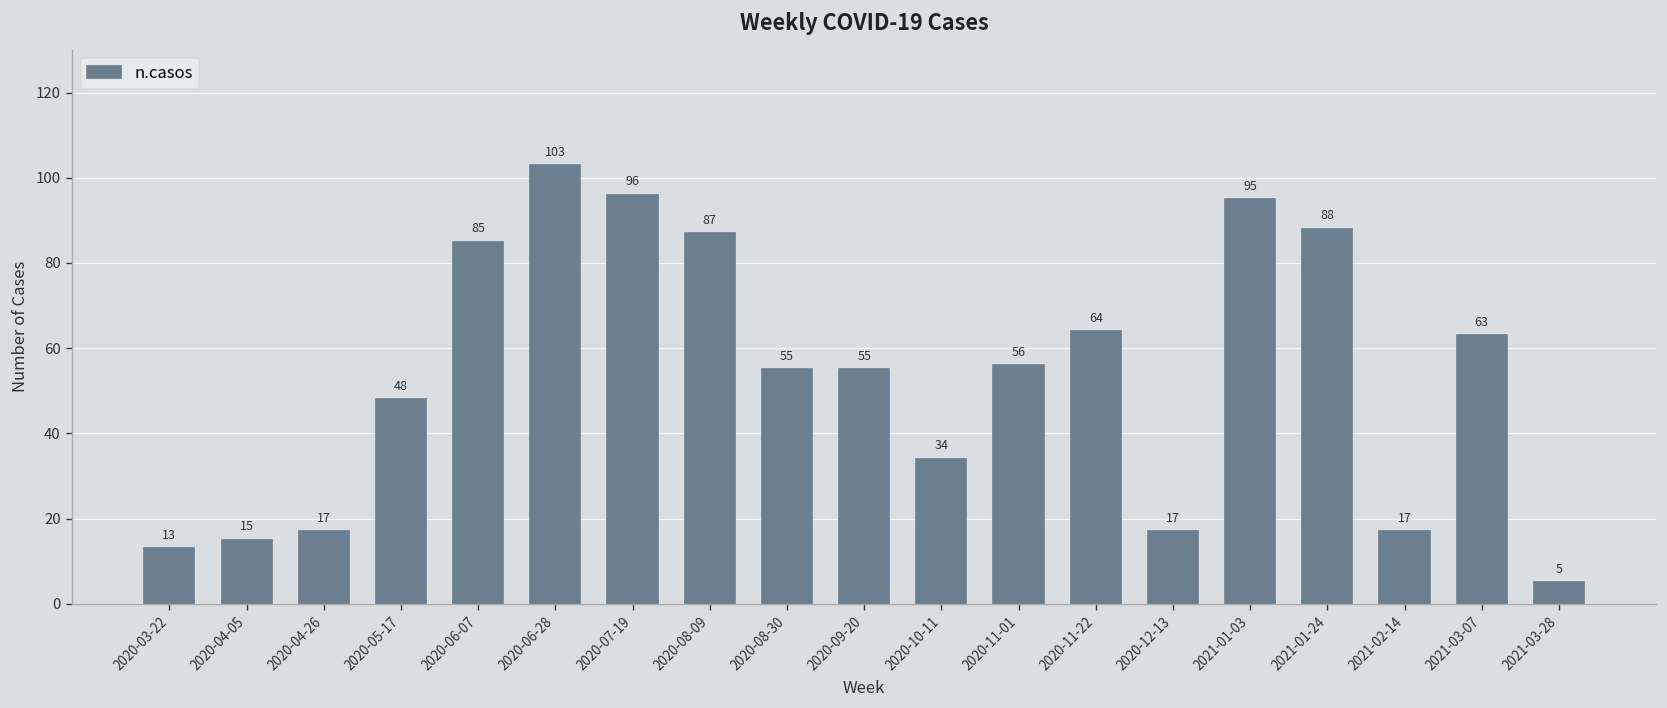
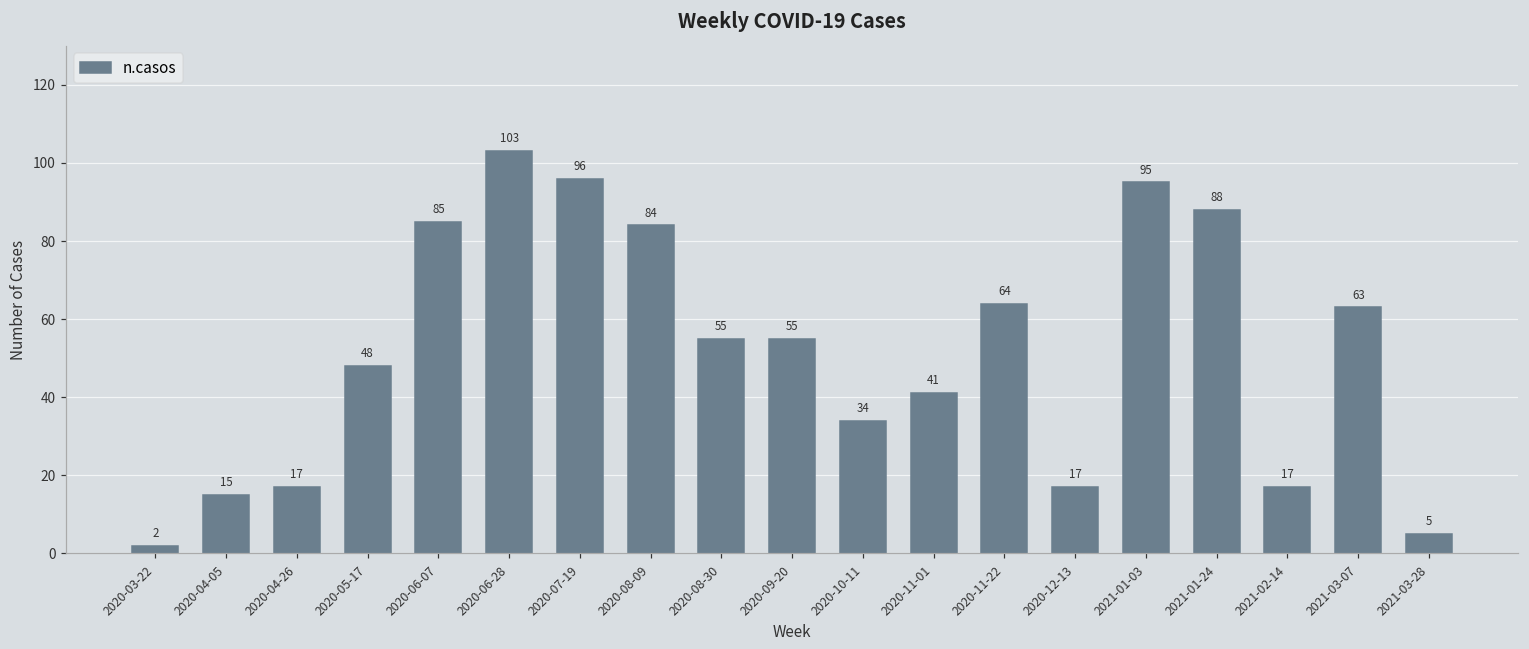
2020-03-22: 13 -> 2
2020-08-09: 87 -> 84
2020-11-01: 56 -> 41
